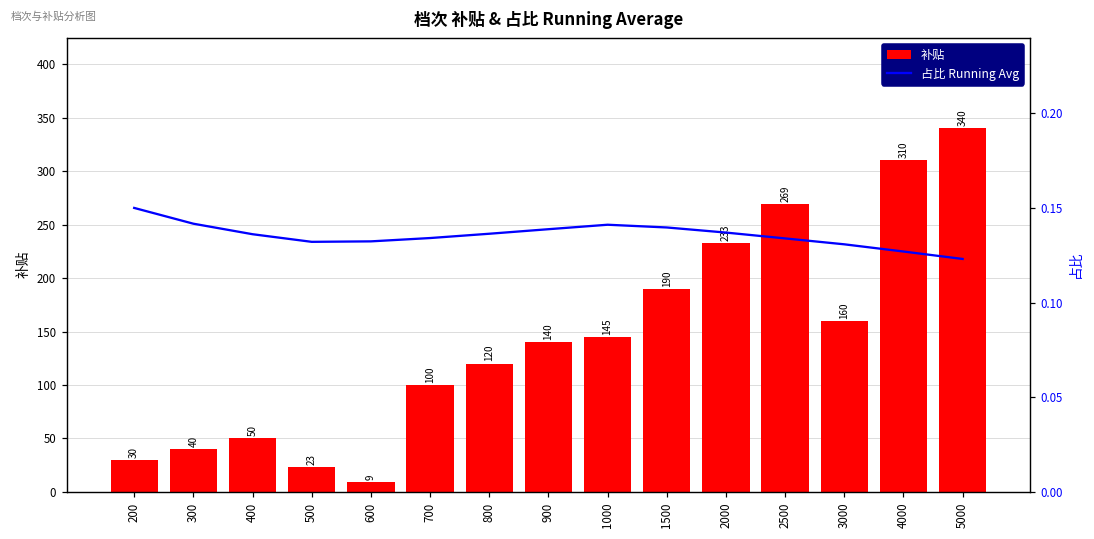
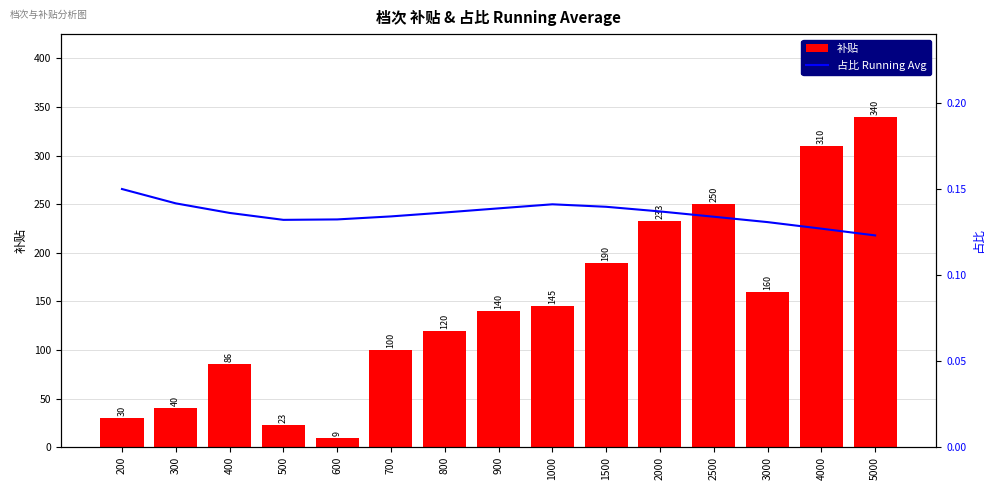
补贴, 400: 50 -> 86
补贴, 2500: 269 -> 250
